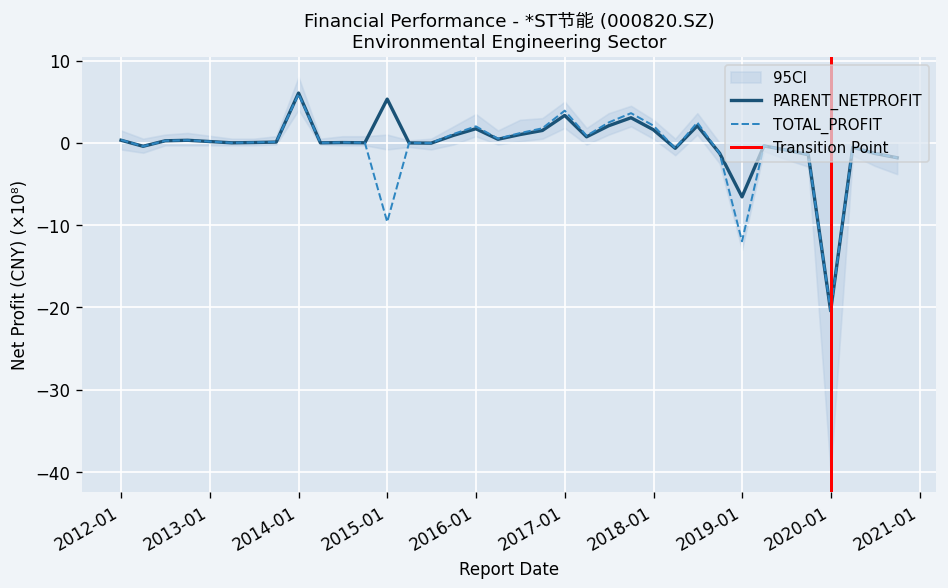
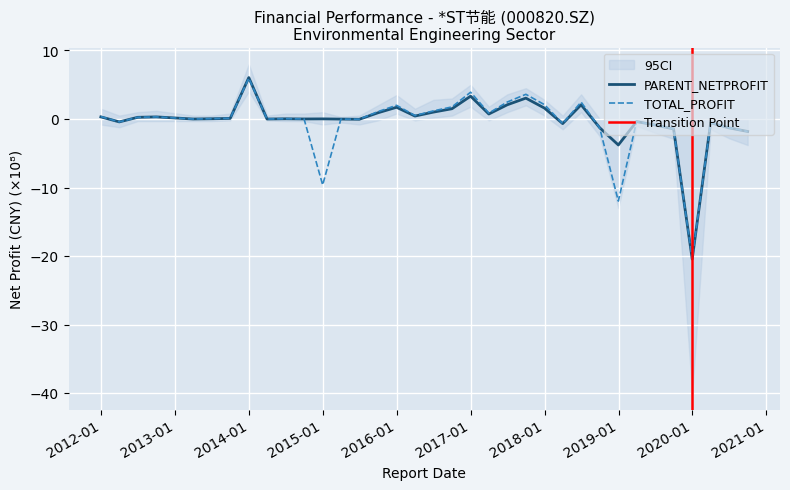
PARENT_NETPROFIT, 2015-01: 5 -> 0
PARENT_NETPROFIT, 2019-01: -7 -> -4
